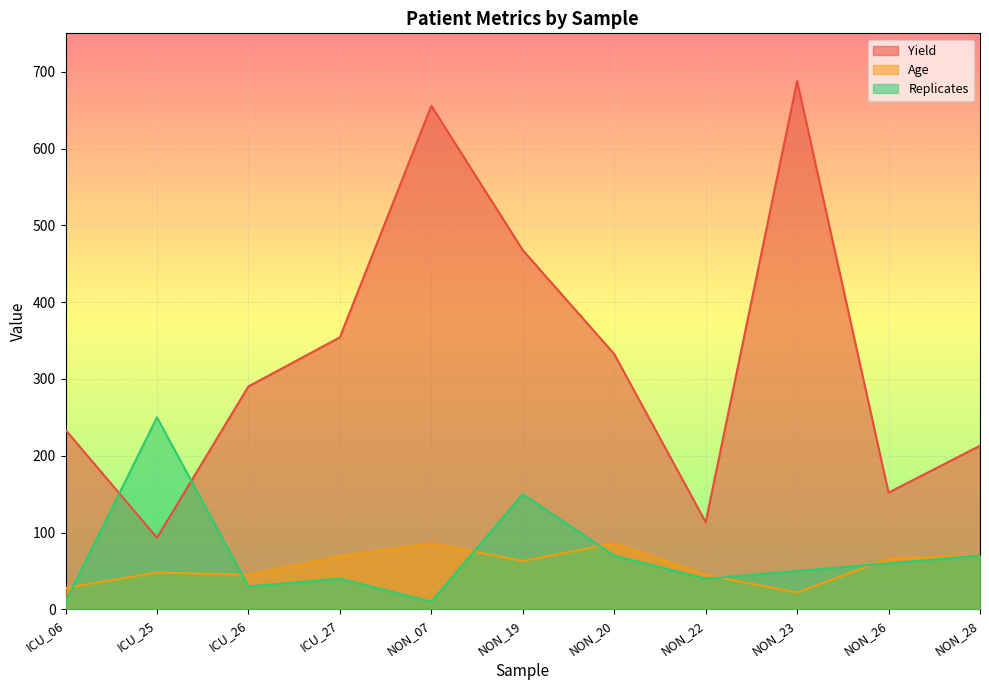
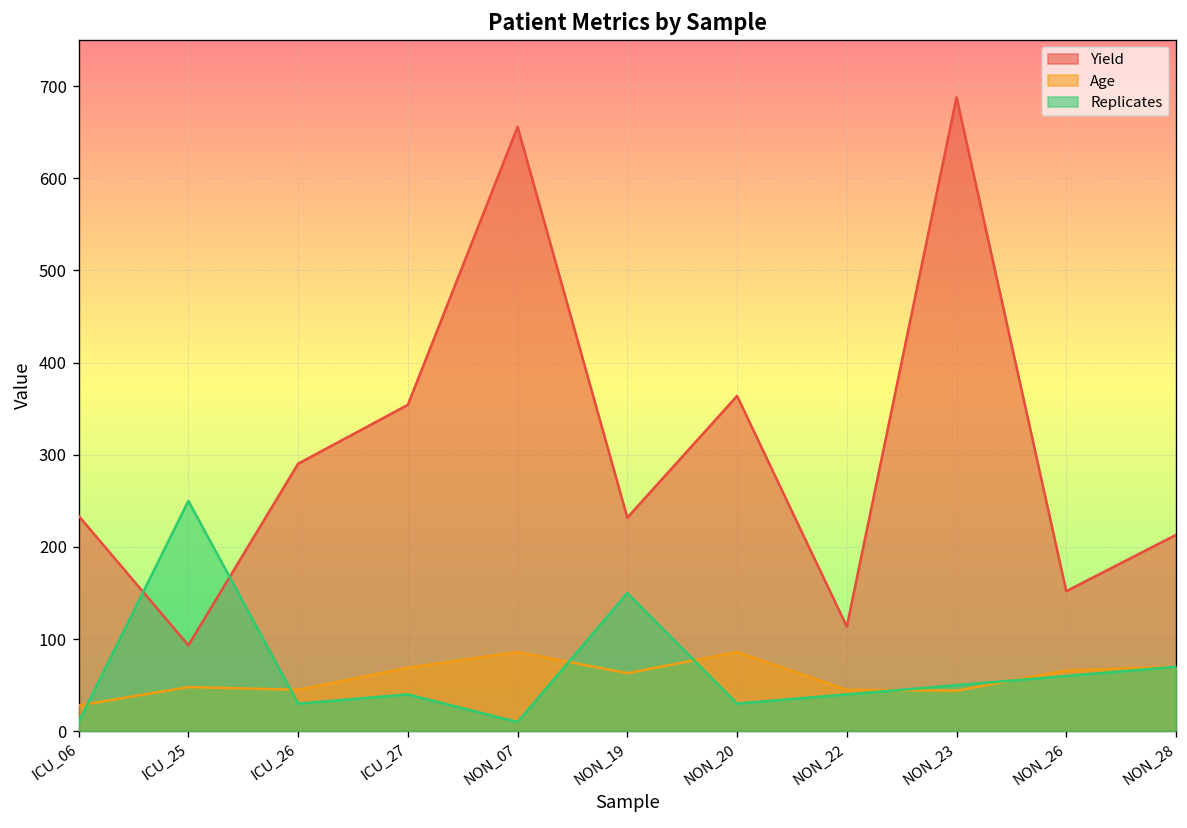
Yield, NON_19: 470 -> 230
Yield, NON_20: 330 -> 360
Replicates, NON_20: 70 -> 30
Age, NON_23: 20 -> 40
